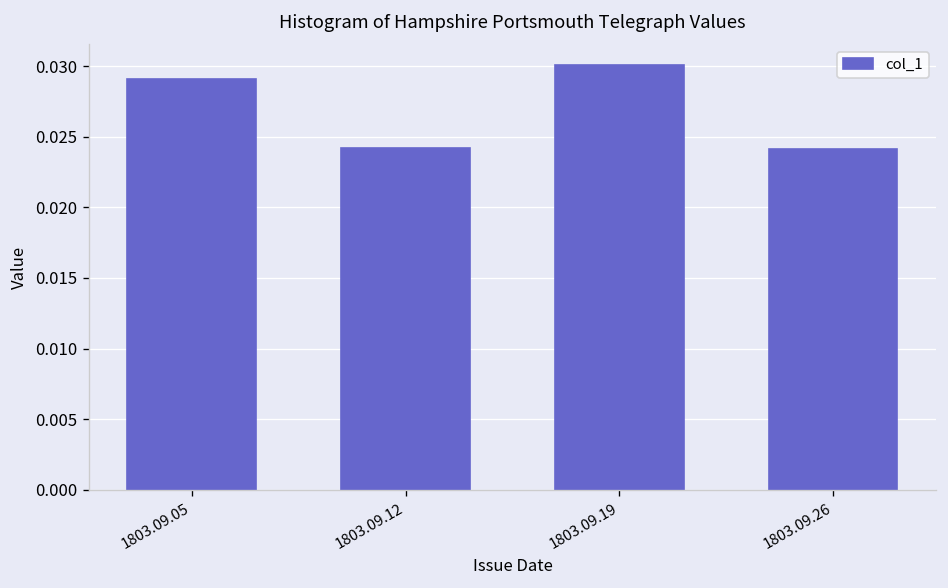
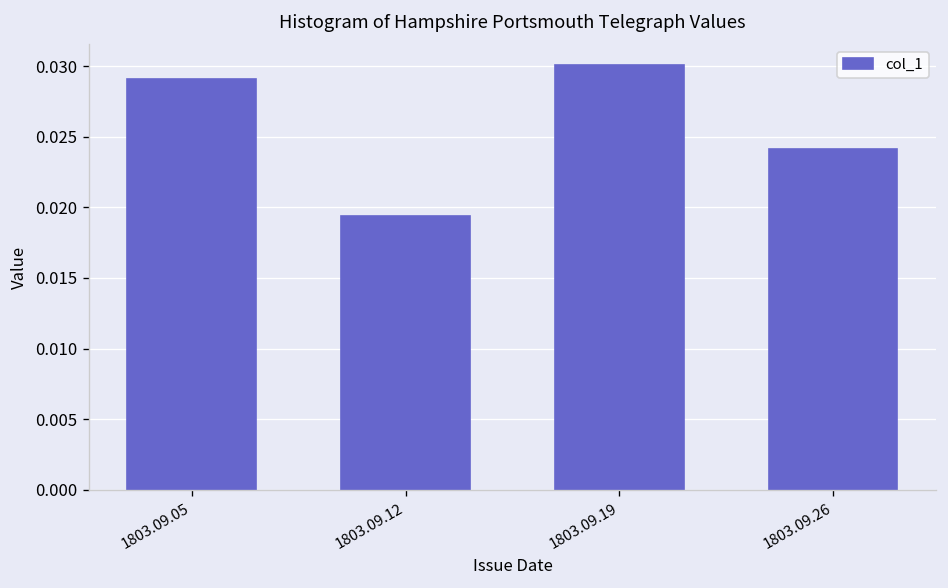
1803.09.12: 0.0242 -> 0.0194
